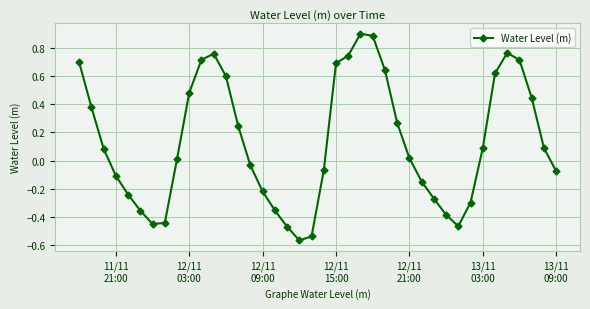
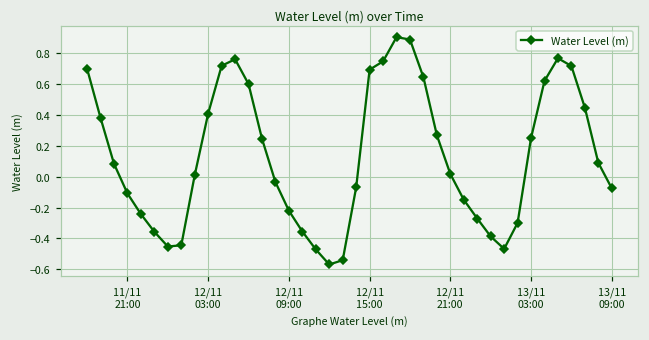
12/11 03:00: 0.48 -> 0.41
13/11 03:00: 0.09 -> 0.25
